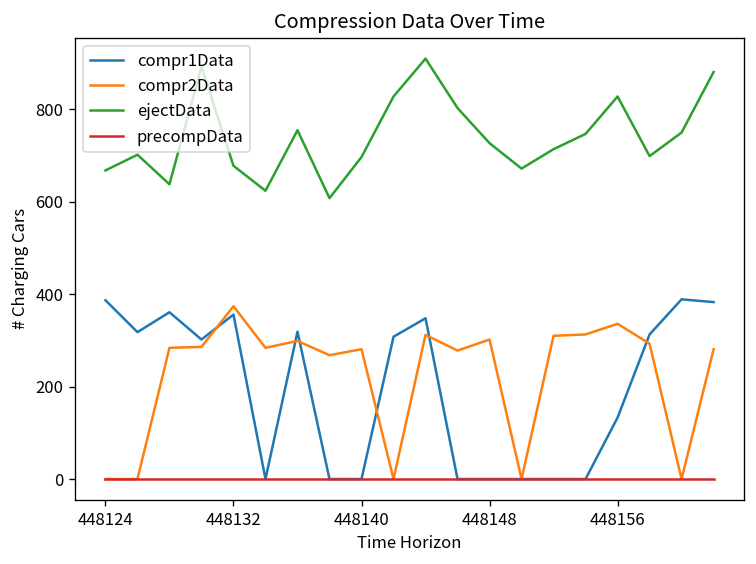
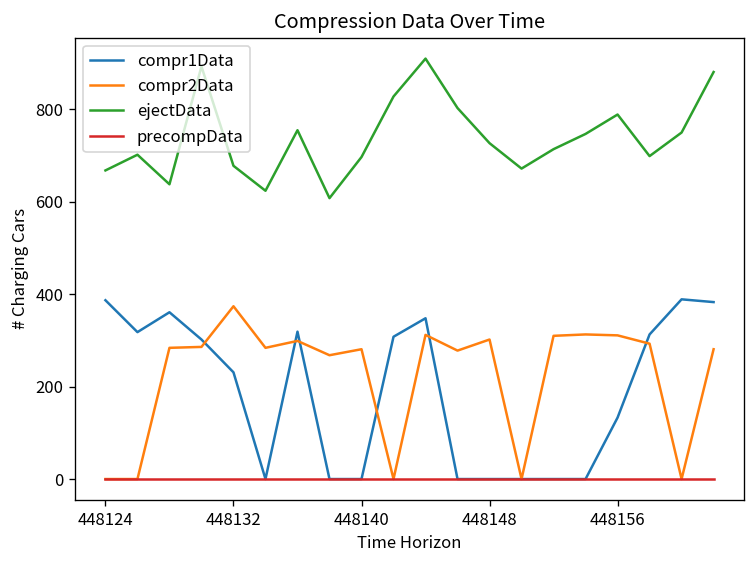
compr1Data, 448132: 360 -> 230
compr2Data, 448156: 340 -> 310
ejectData, 448156: 830 -> 790
